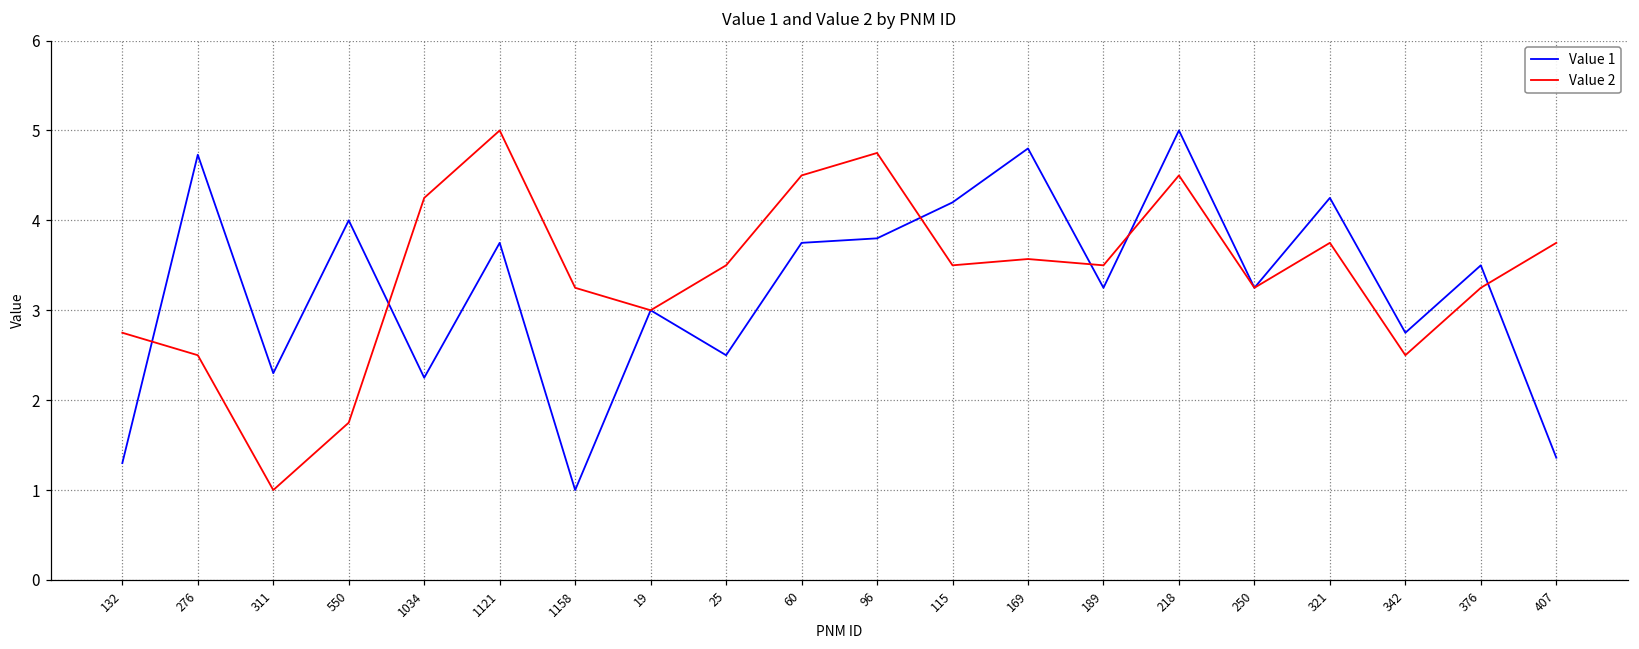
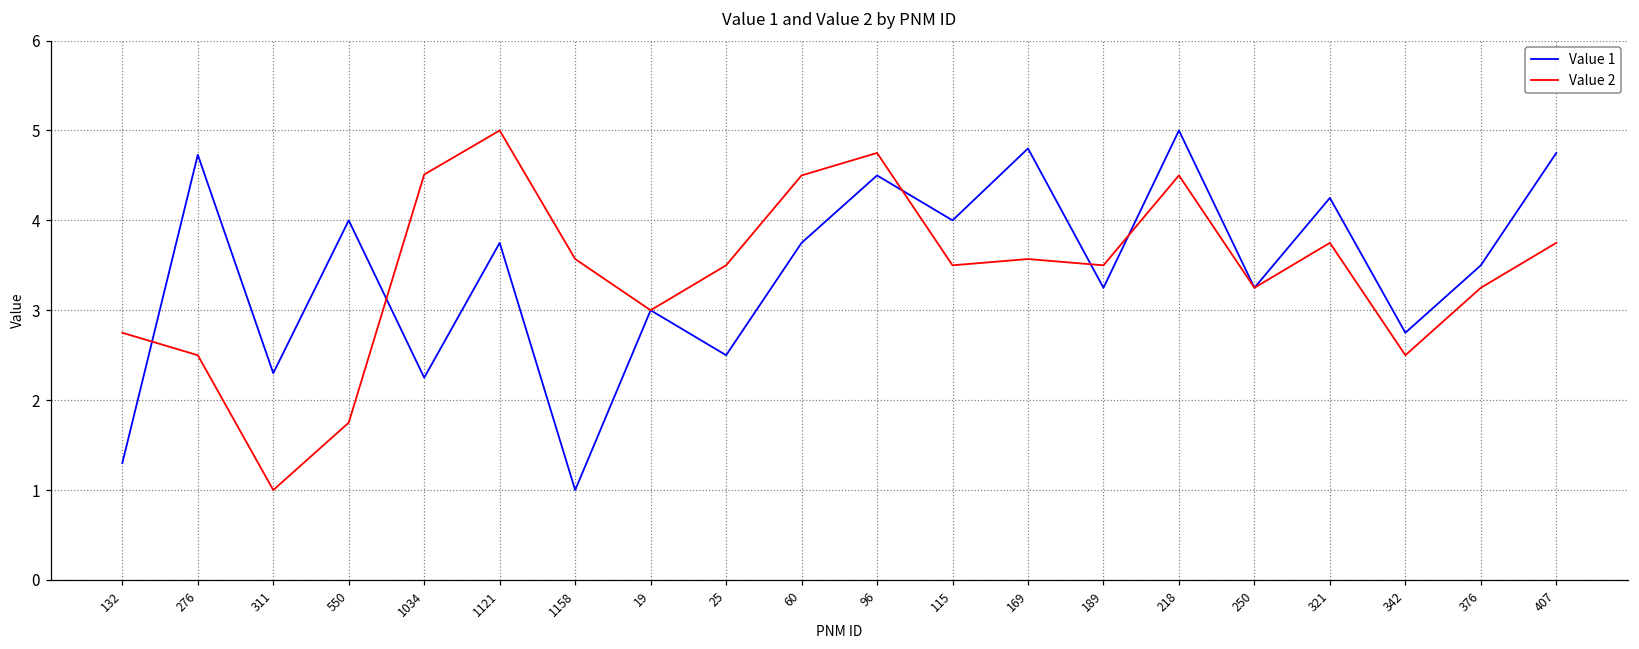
Value 2, 1034: 4.3 -> 4.5
Value 2, 1158: 3.3 -> 3.6
Value 1, 96: 3.8 -> 4.5
Value 1, 115: 4.2 -> 4.0
Value 1, 407: 1.4 -> 4.8
